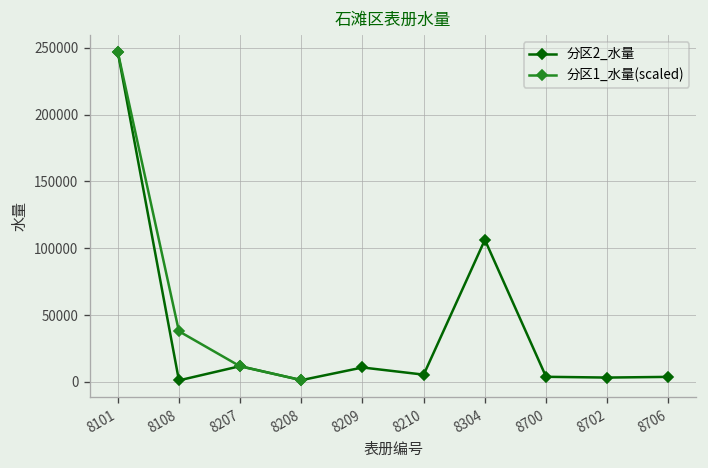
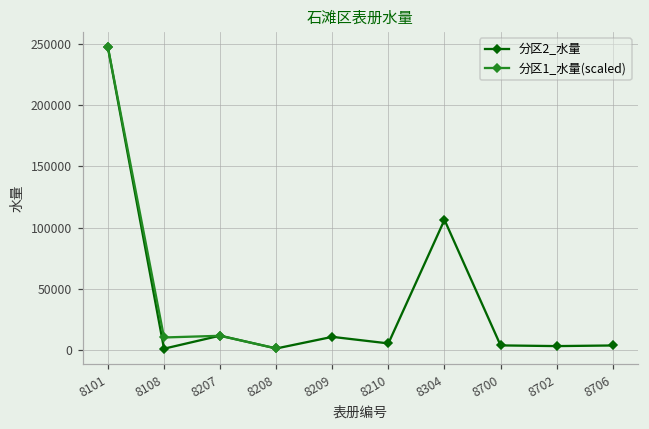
分区1_水量(scaled), 8108: 38000 -> 10000
